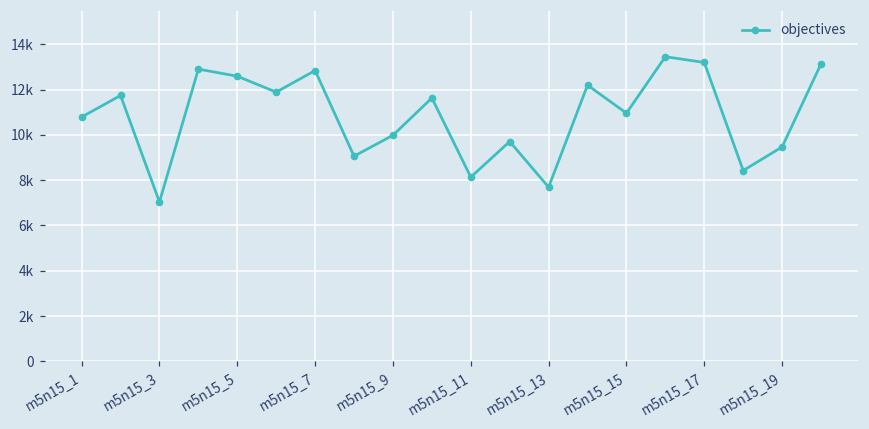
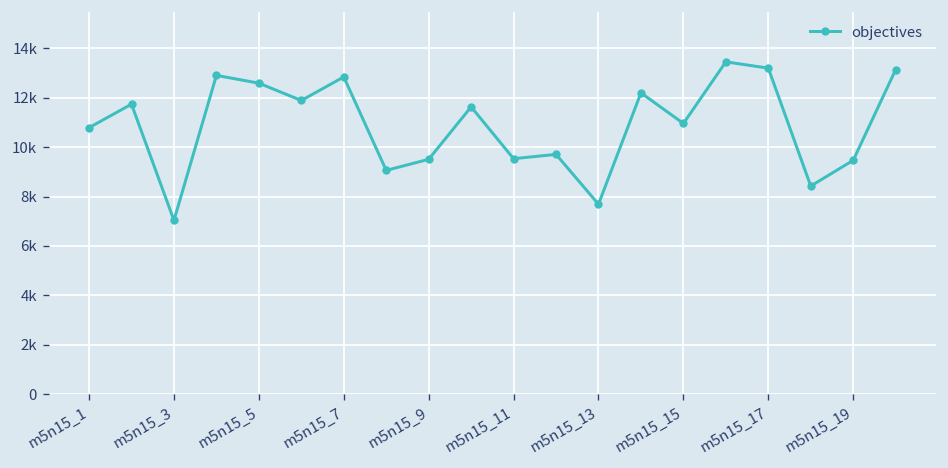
m5n15_9: 10000 -> 9500
m5n15_11: 8100 -> 9500
